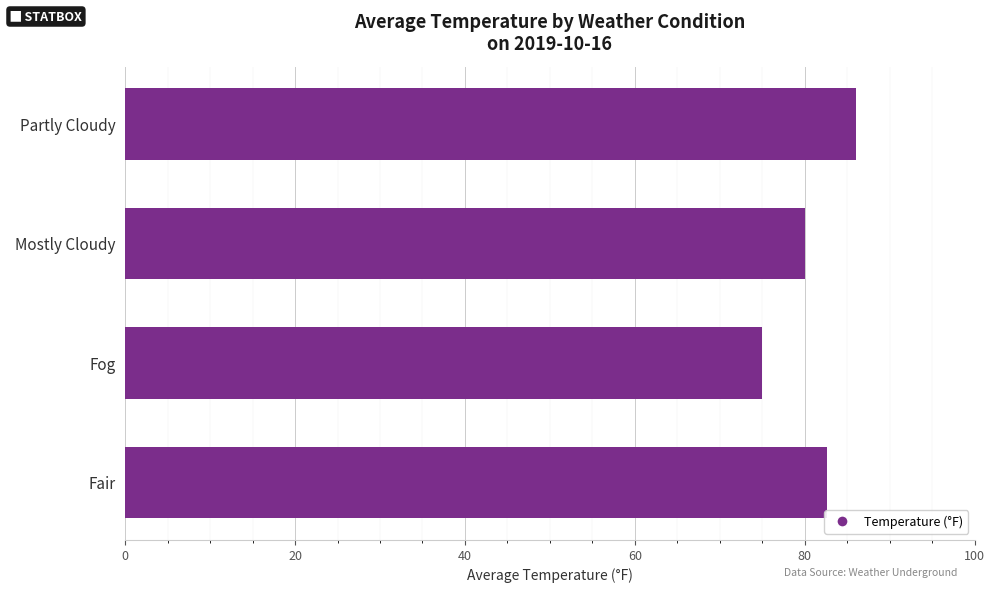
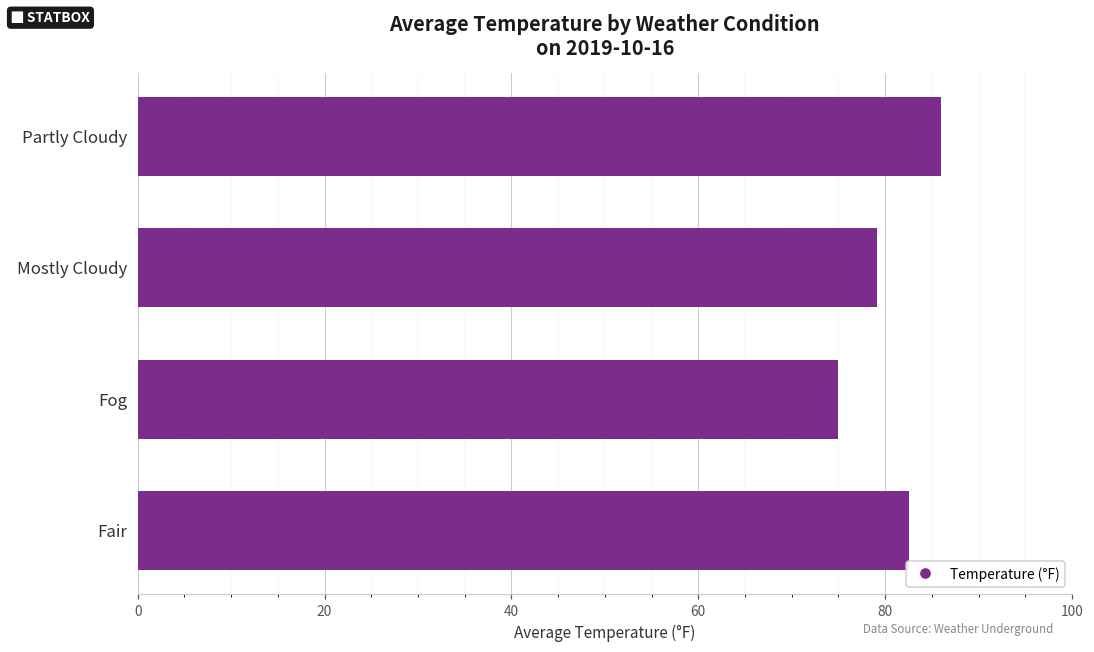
Mostly Cloudy: 80 -> 79
